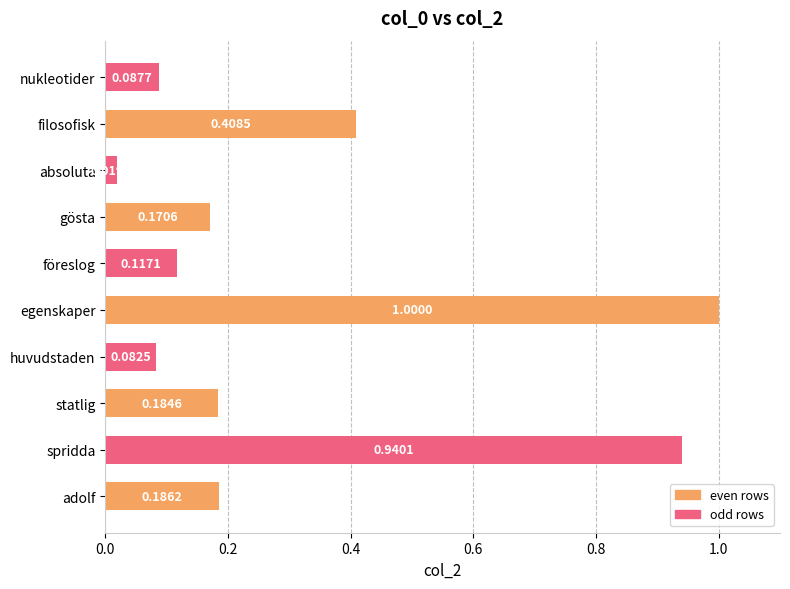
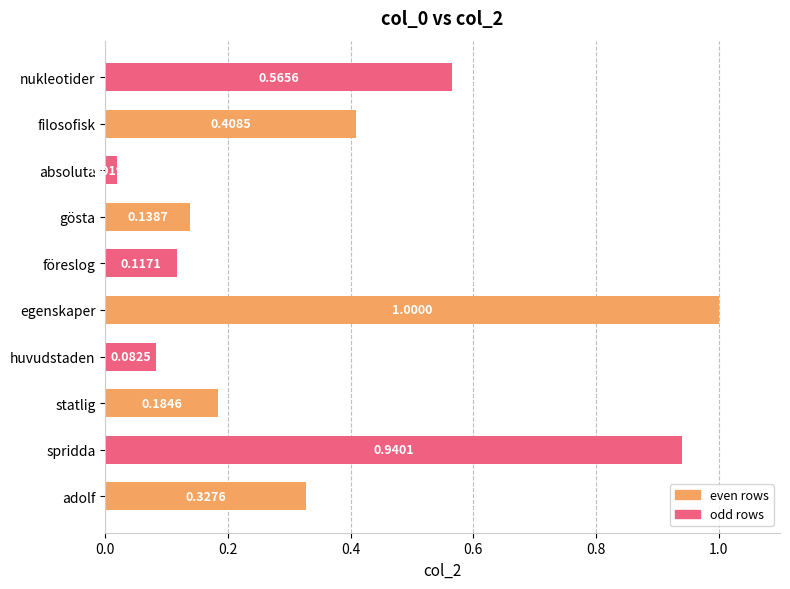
nukleotider: 0.0877 -> 0.5656
gösta: 0.1706 -> 0.1387
adolf: 0.1862 -> 0.3276
